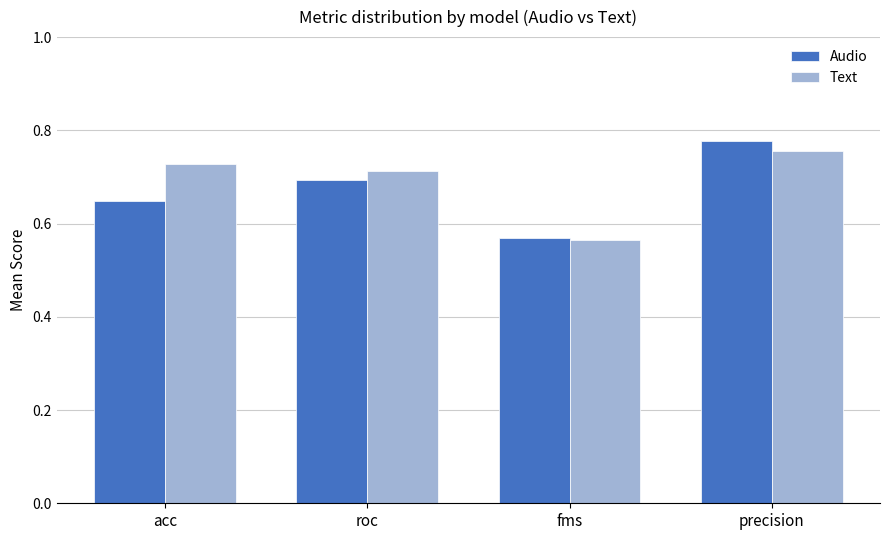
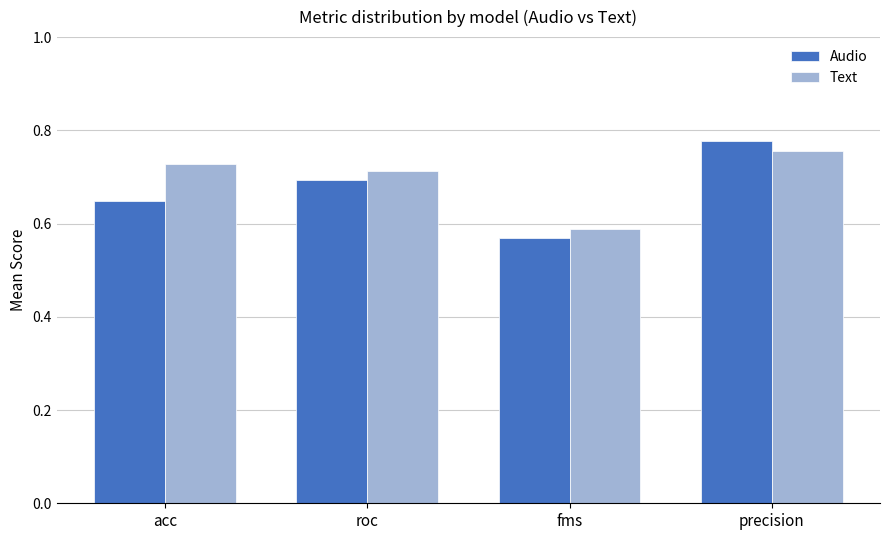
Text, fms: 0.56 -> 0.59
